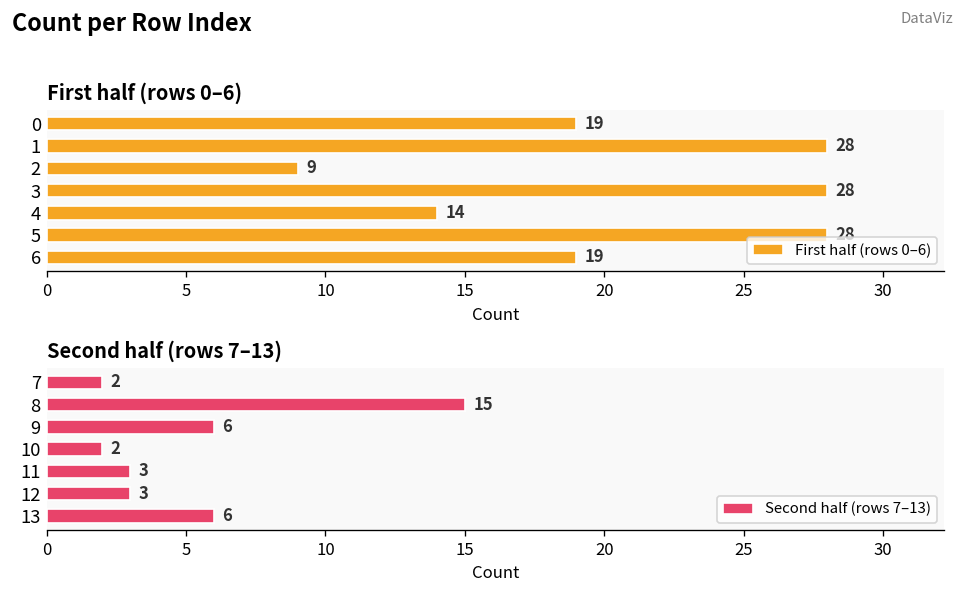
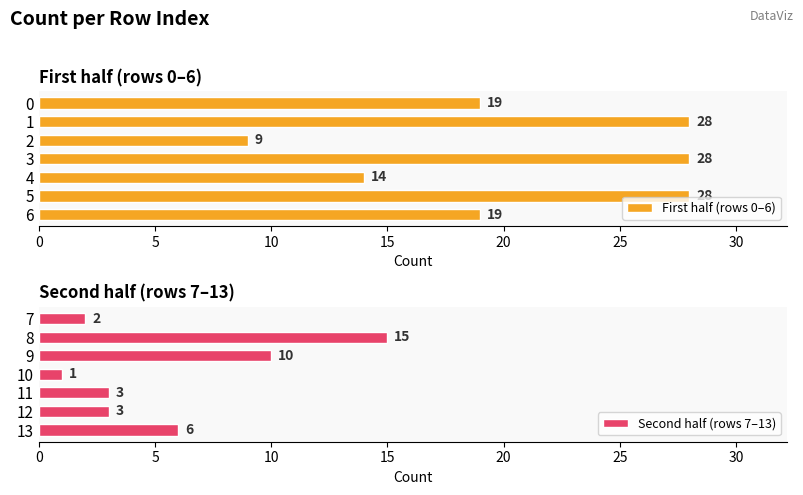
Second half (rows 7–13), 9: 6 -> 10
Second half (rows 7–13), 10: 2 -> 1
